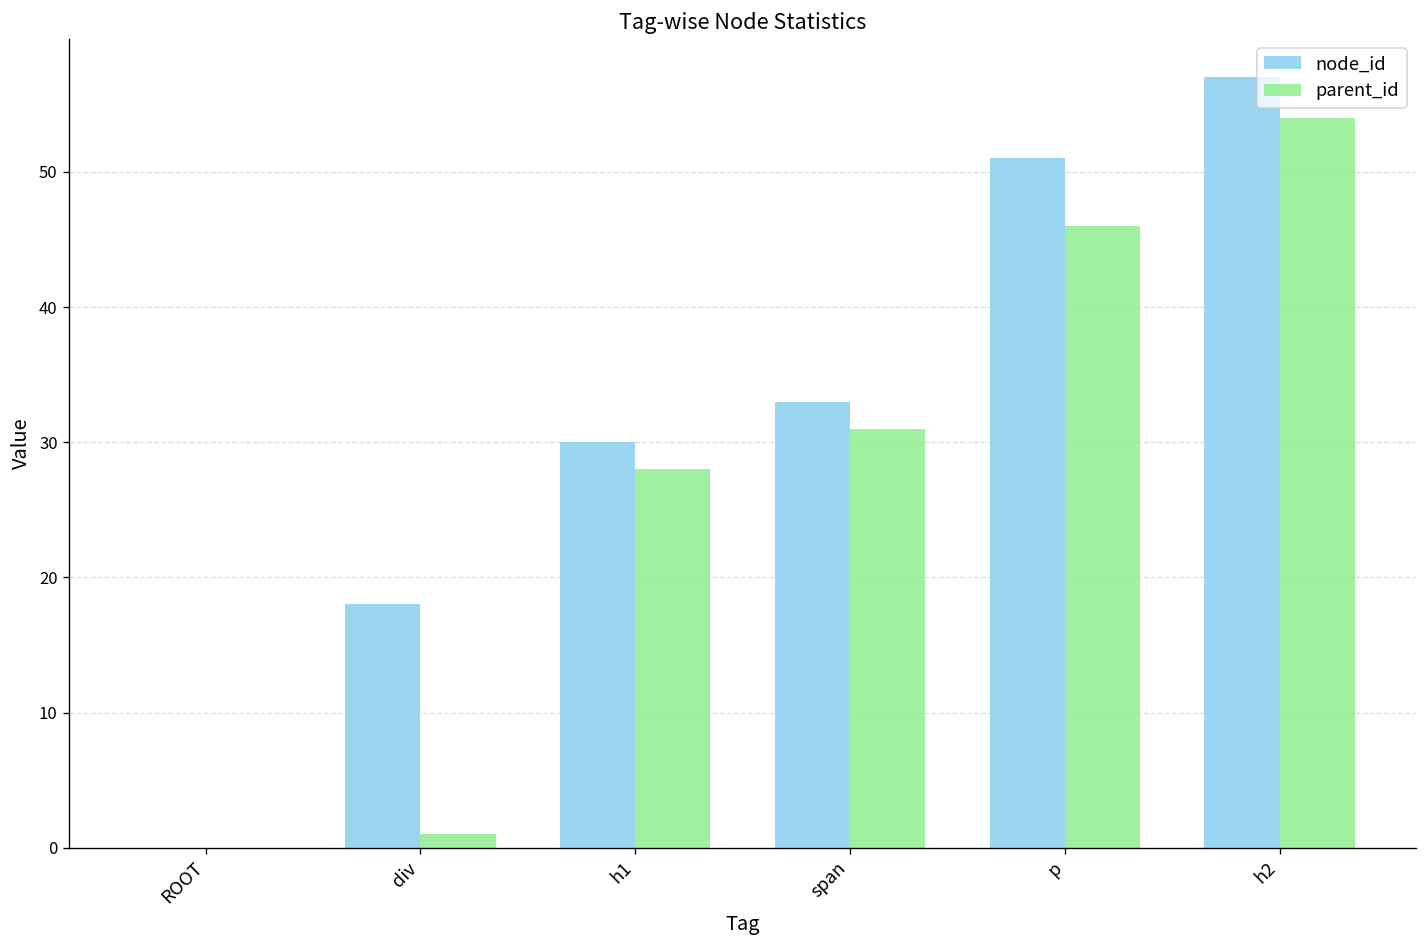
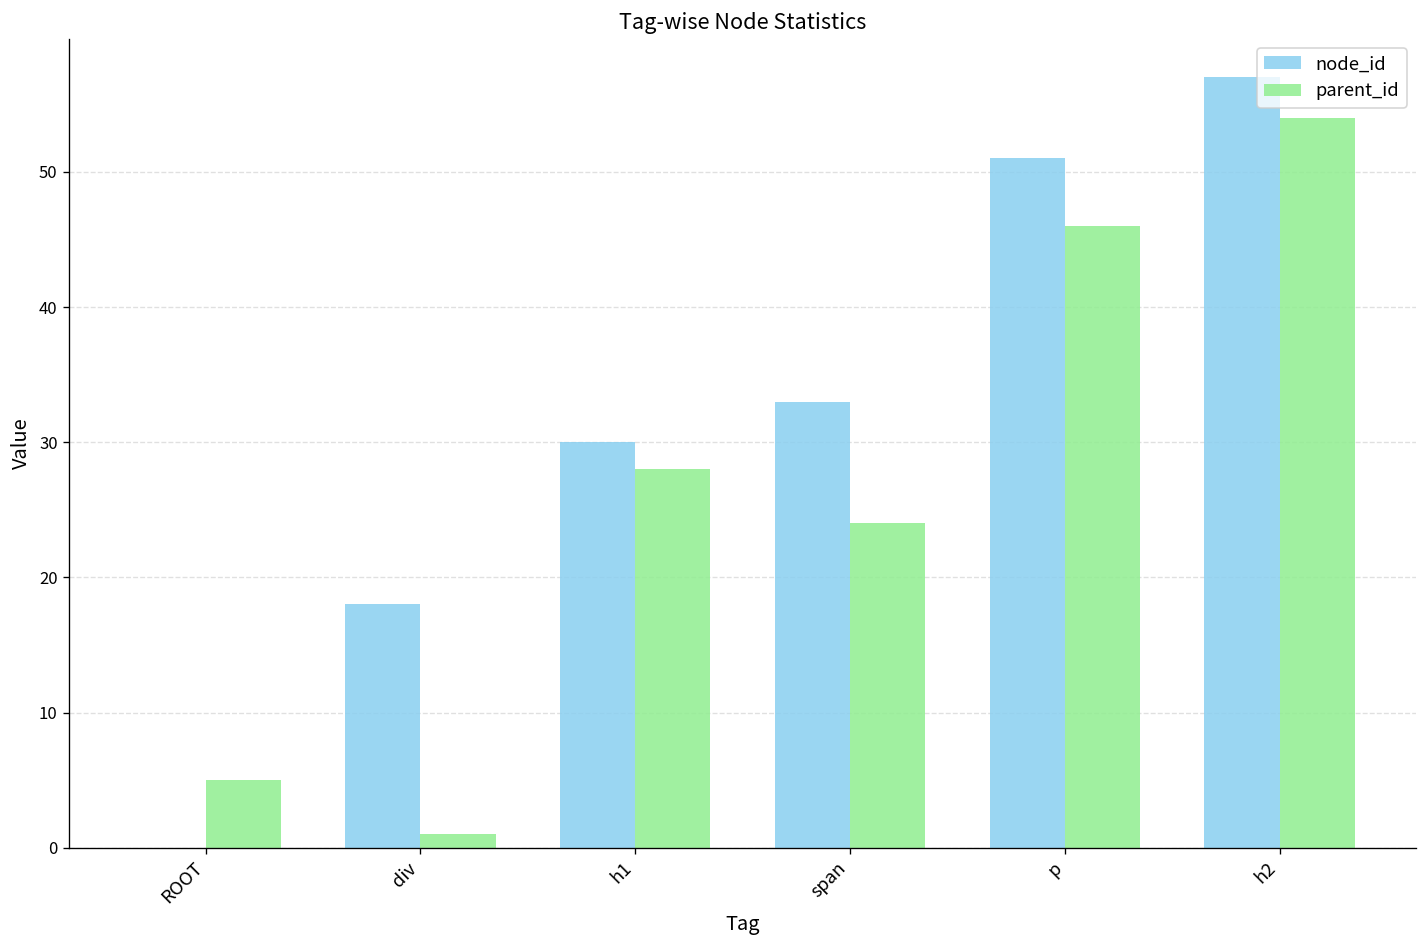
parent_id, ROOT: 0 -> 5
parent_id, span: 31 -> 24
